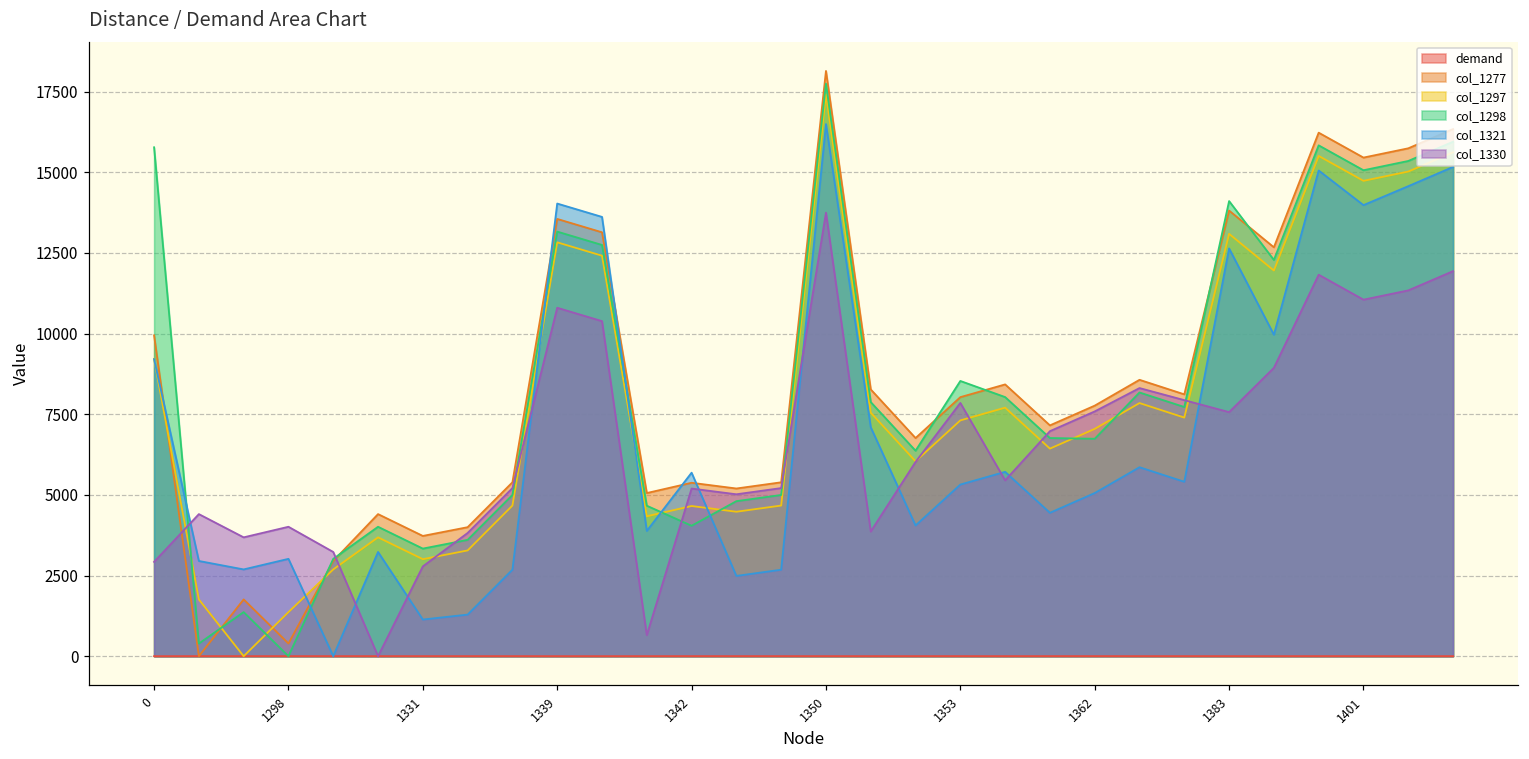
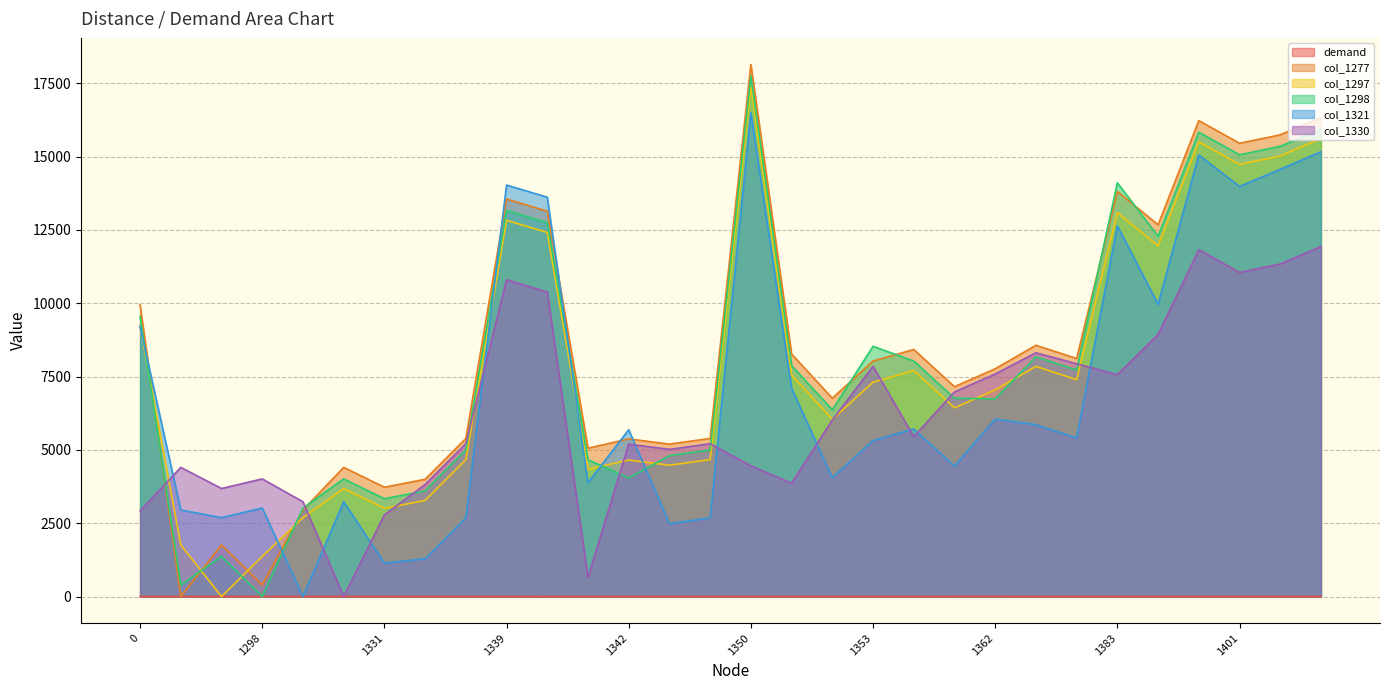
col_1298, 0: 15800 -> 9500
col_1330, 1350: 13700 -> 4500
col_1321, 1362: 5100 -> 6100
